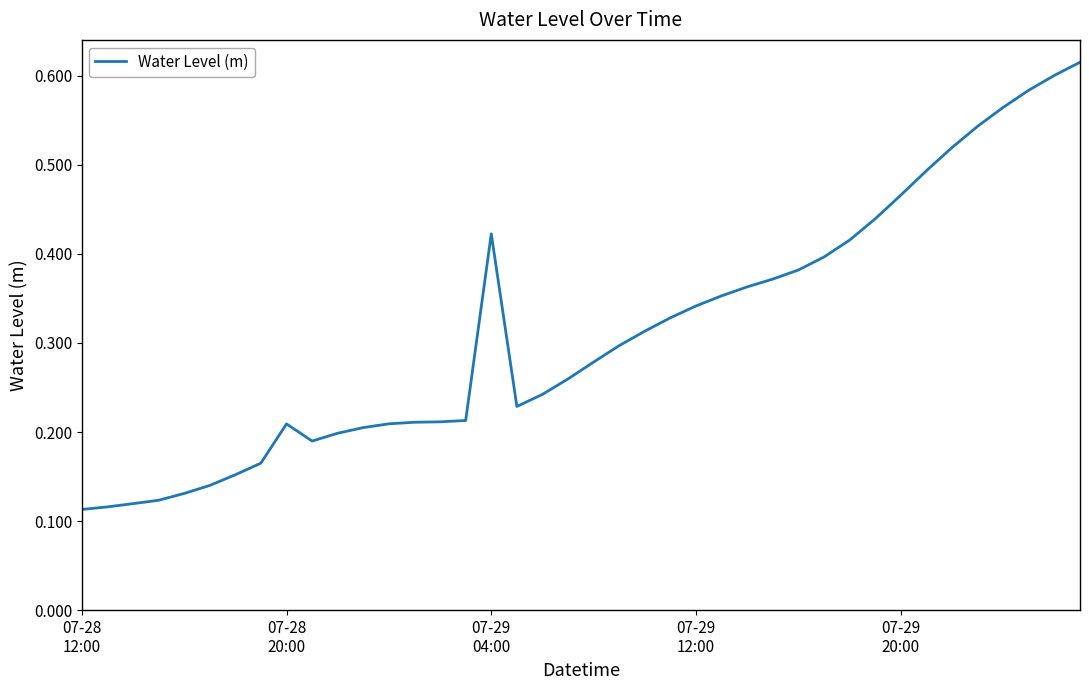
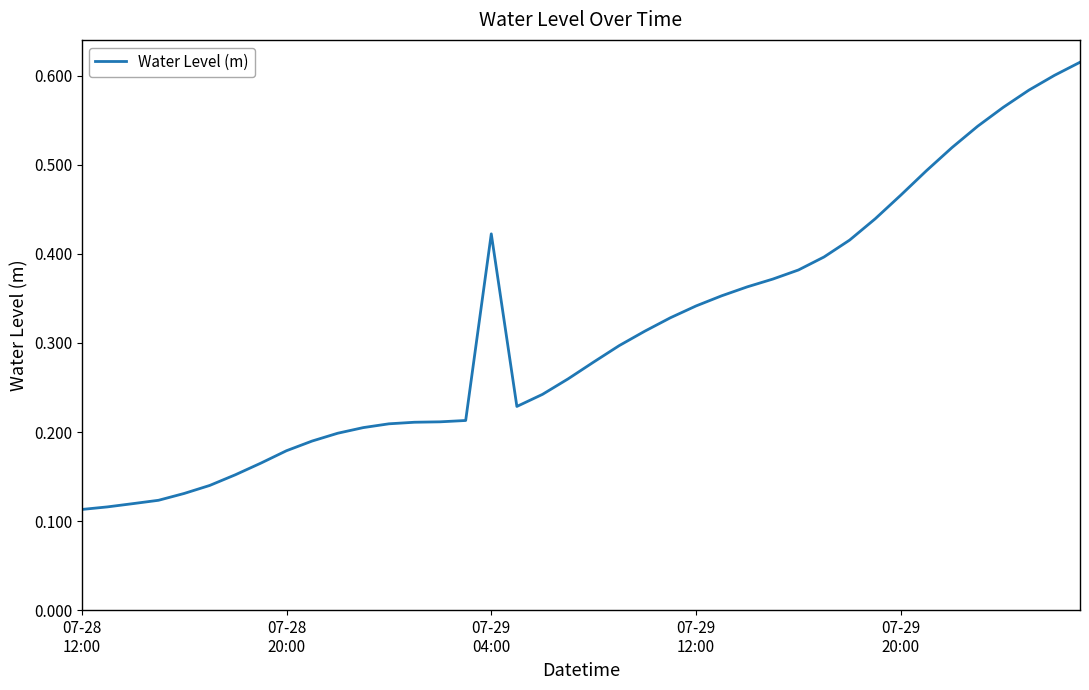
07-28 20:00: 0.21 -> 0.18
